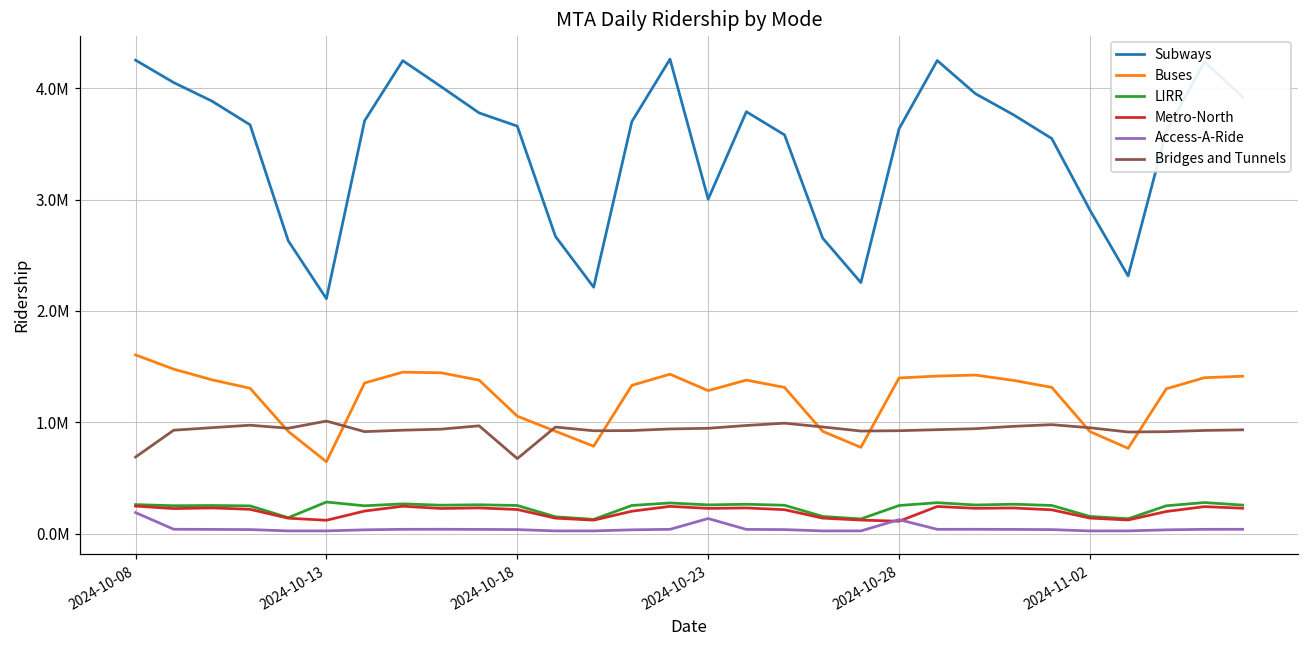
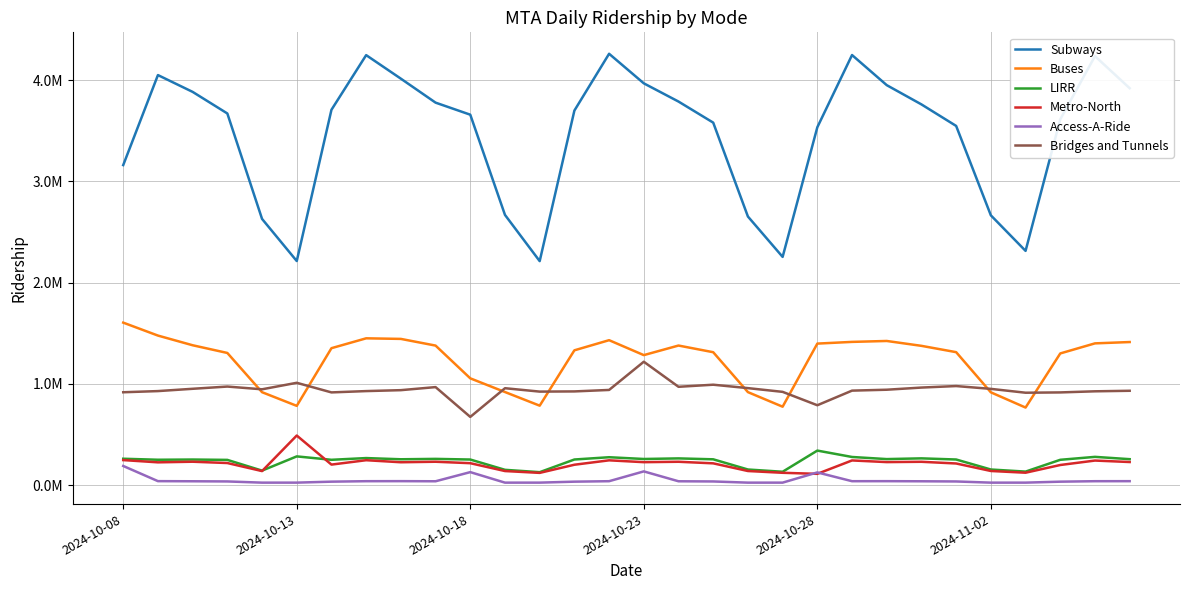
Subways, 2024-10-08: 4250000 -> 3160000
Bridges and Tunnels, 2024-10-08: 690000 -> 920000
Subways, 2024-10-13: 2110000 -> 2210000
Buses, 2024-10-13: 650000 -> 780000
Metro-North, 2024-10-13: 120000 -> 490000
Access-A-Ride, 2024-10-18: 40000 -> 130000
Subways, 2024-10-23: 3000000 -> 3970000
Bridges and Tunnels, 2024-10-23: 950000 -> 1220000
Subways, 2024-10-28: 3640000 -> 3540000
LIRR, 2024-10-28: 250000 -> 340000
Bridges and Tunnels, 2024-10-28: 920000 -> 790000
Subways, 2024-11-02: 2910000 -> 2670000
